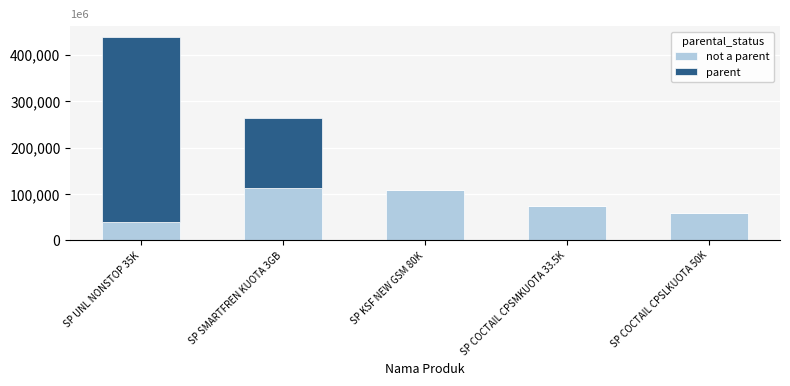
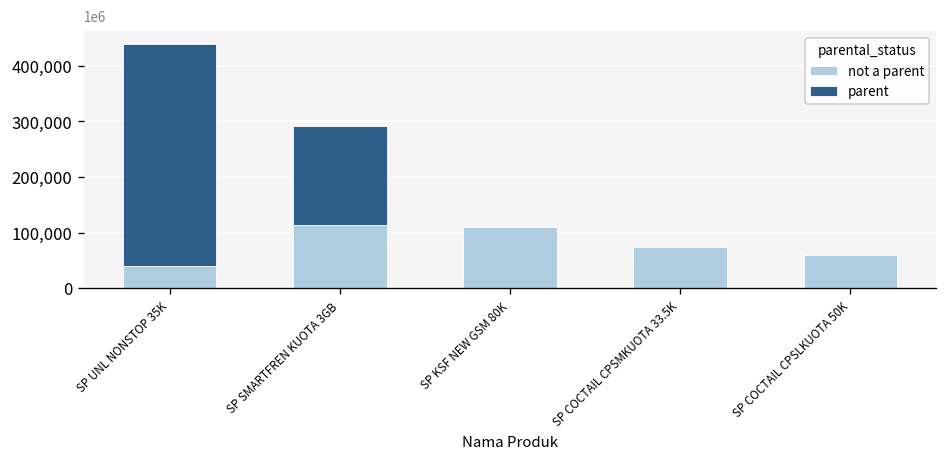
parent, SP SMARTFREN KUOTA 3GB: 150,000 -> 180,000
